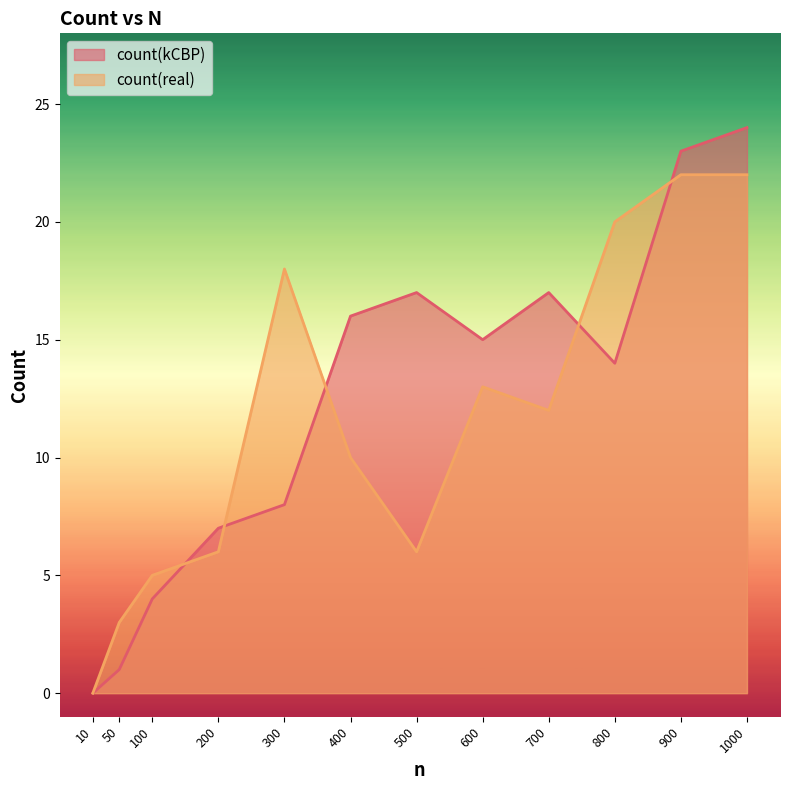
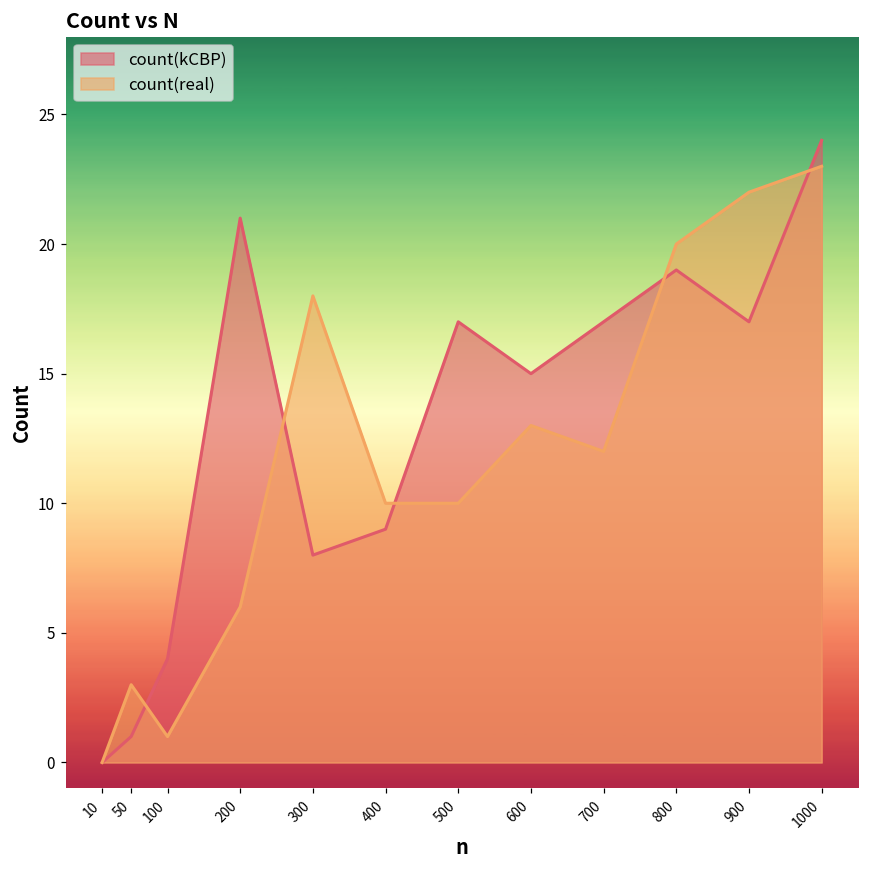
count(real), 100: 5 -> 1
count(kCBP), 200: 7 -> 21
count(kCBP), 400: 16 -> 9
count(real), 500: 6 -> 10
count(kCBP), 800: 14 -> 19
count(kCBP), 900: 23 -> 17
count(real), 1000: 22 -> 23
